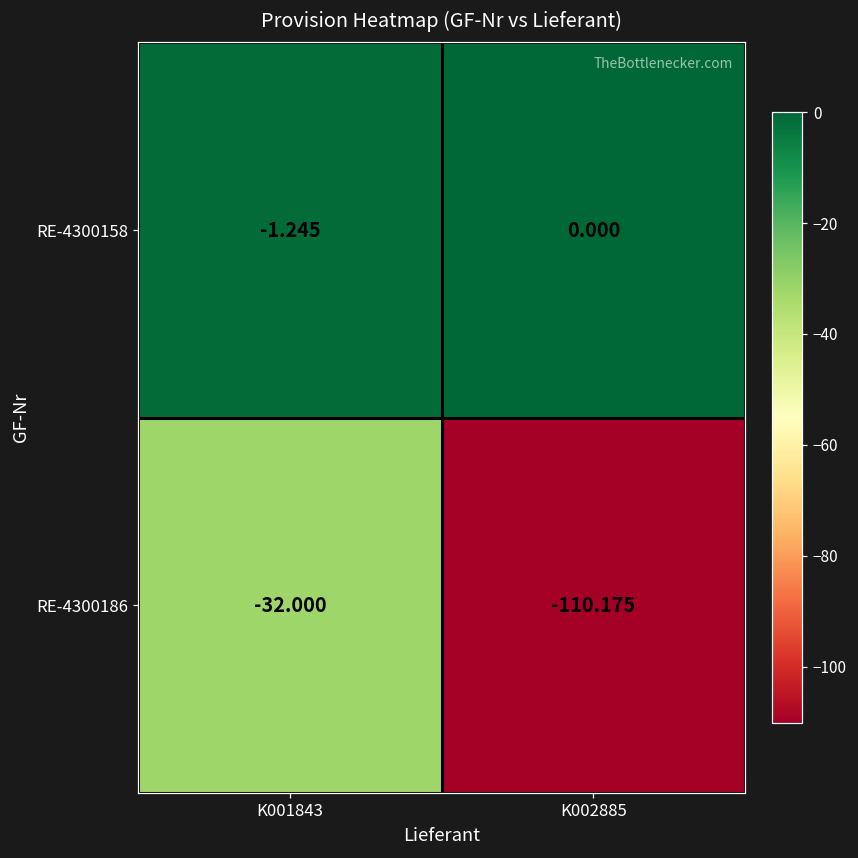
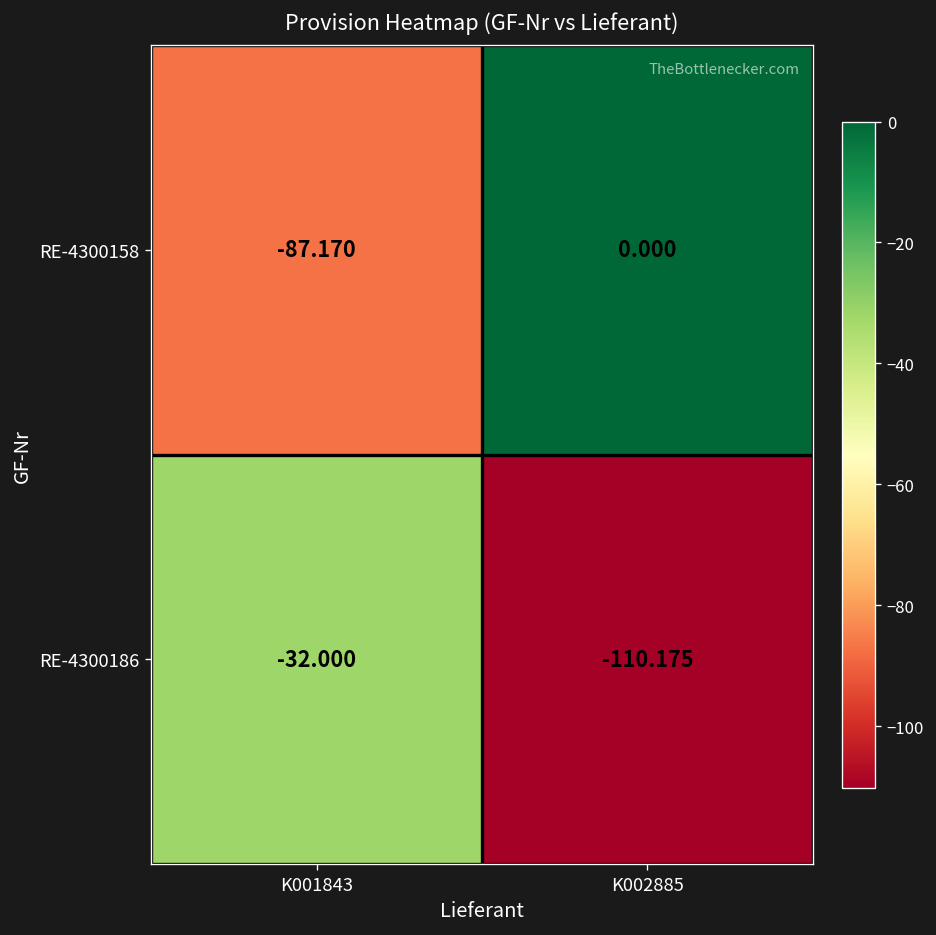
RE-4300158, K001843: -1.245 -> -87.170
